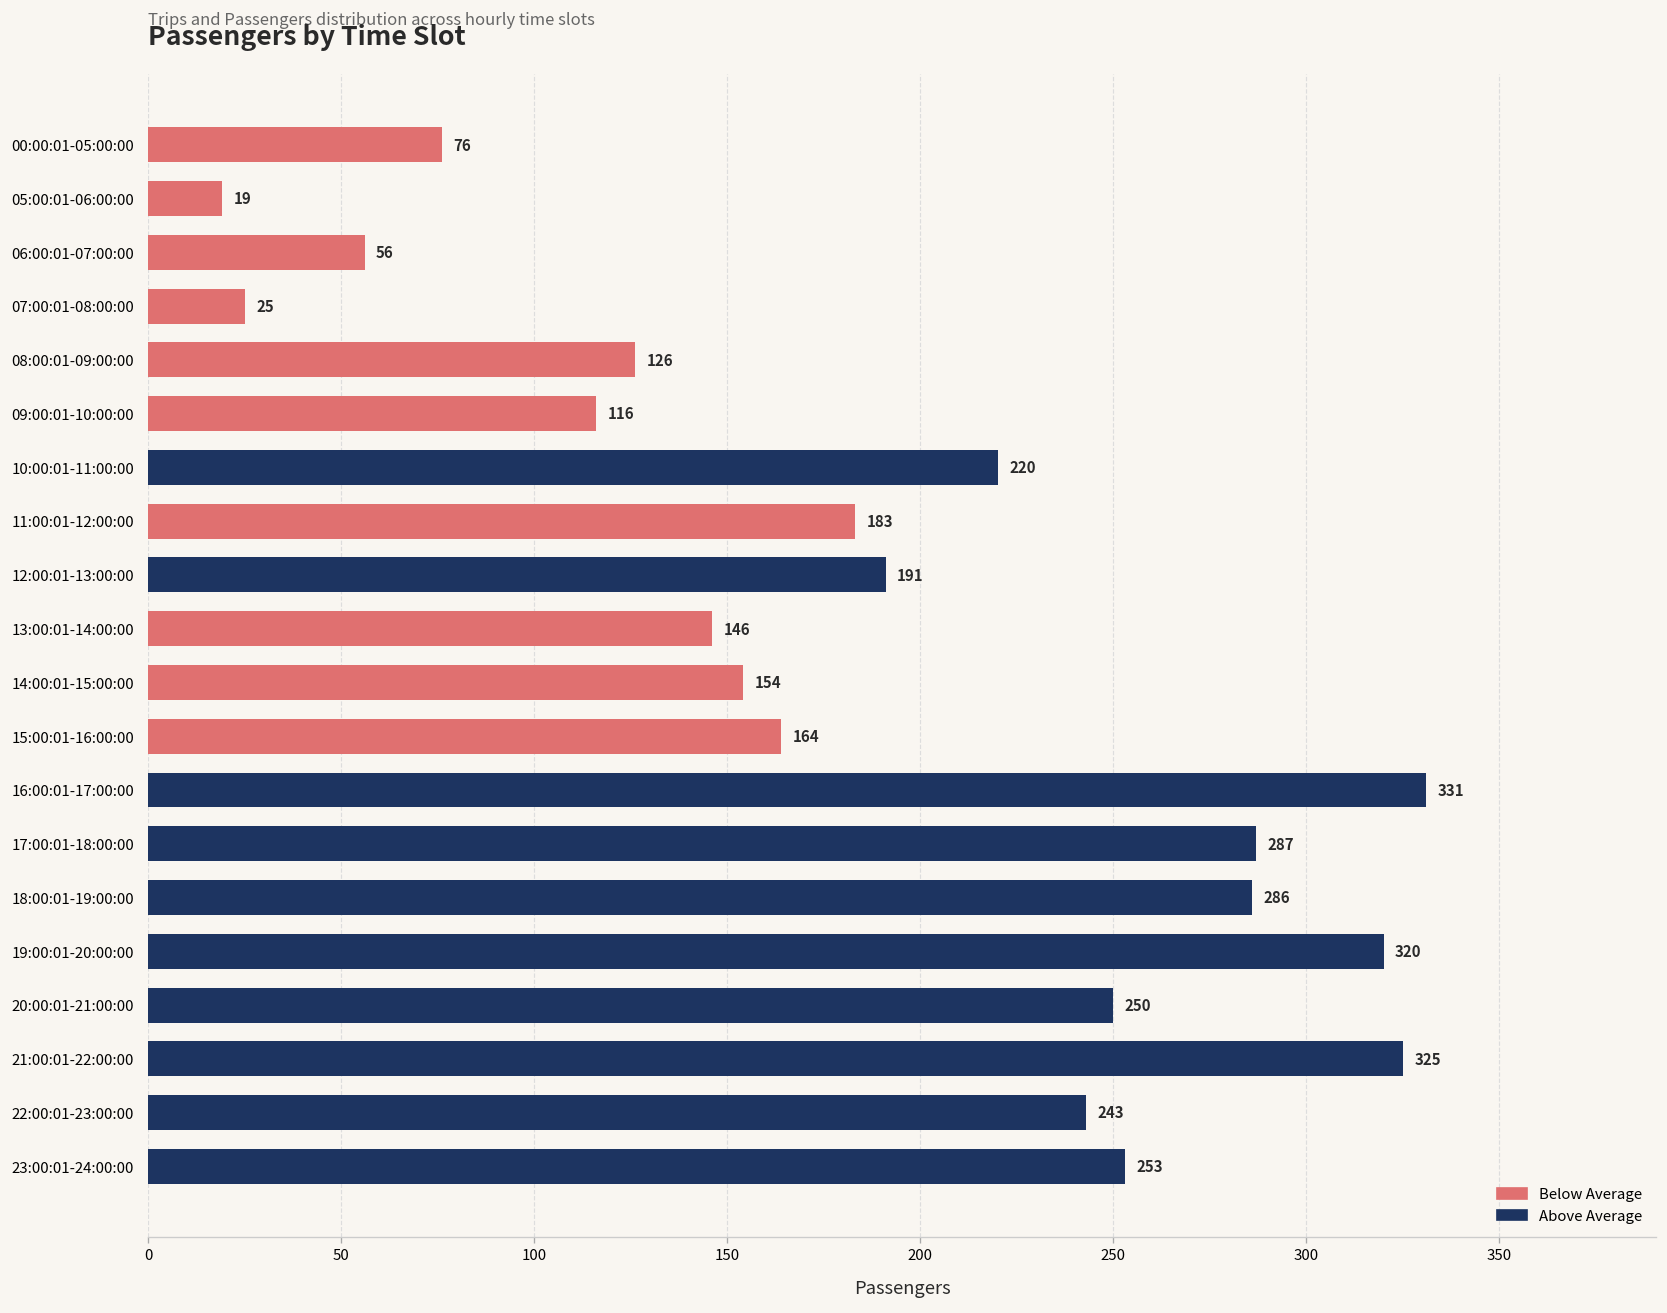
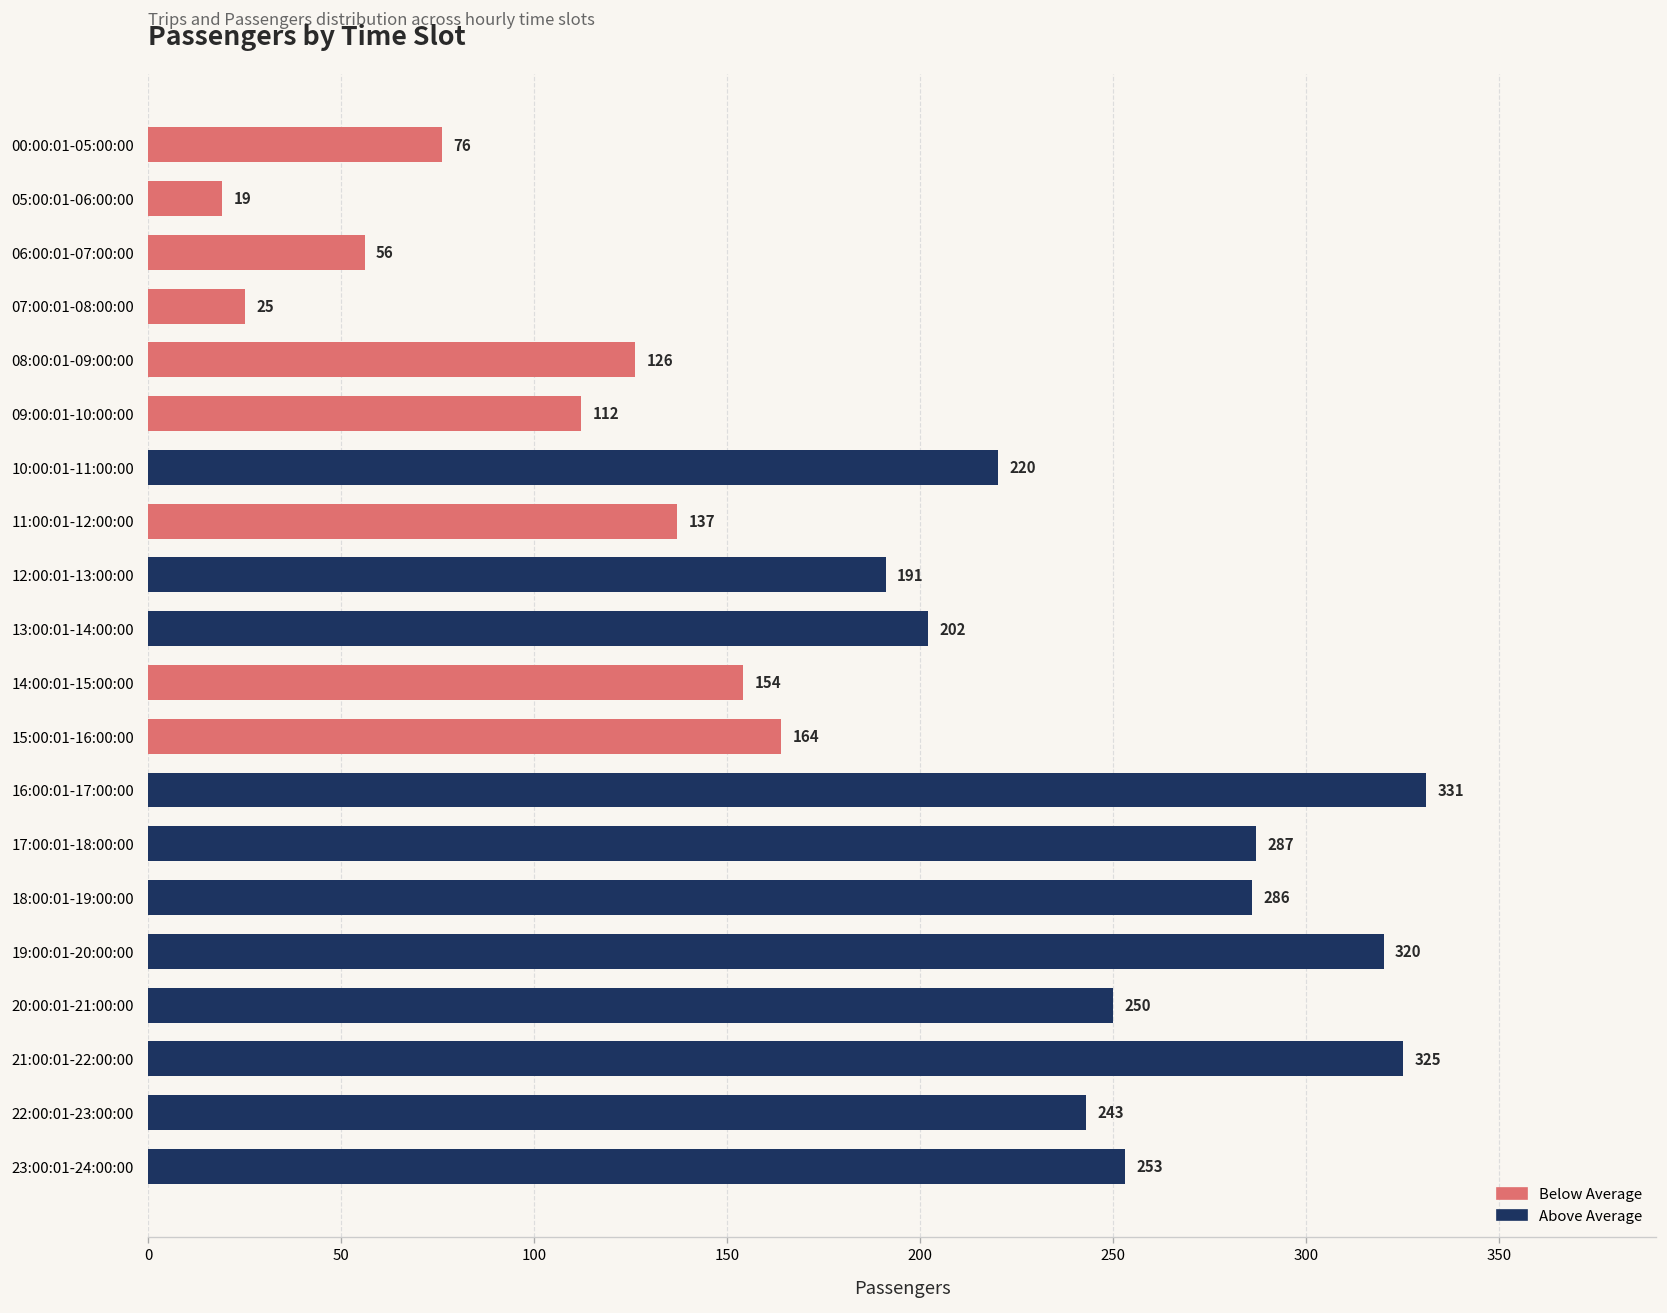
09:00:01-10:00:00: 116 -> 112
11:00:01-12:00:00: 183 -> 137
13:00:01-14:00:00: 146 -> 202
